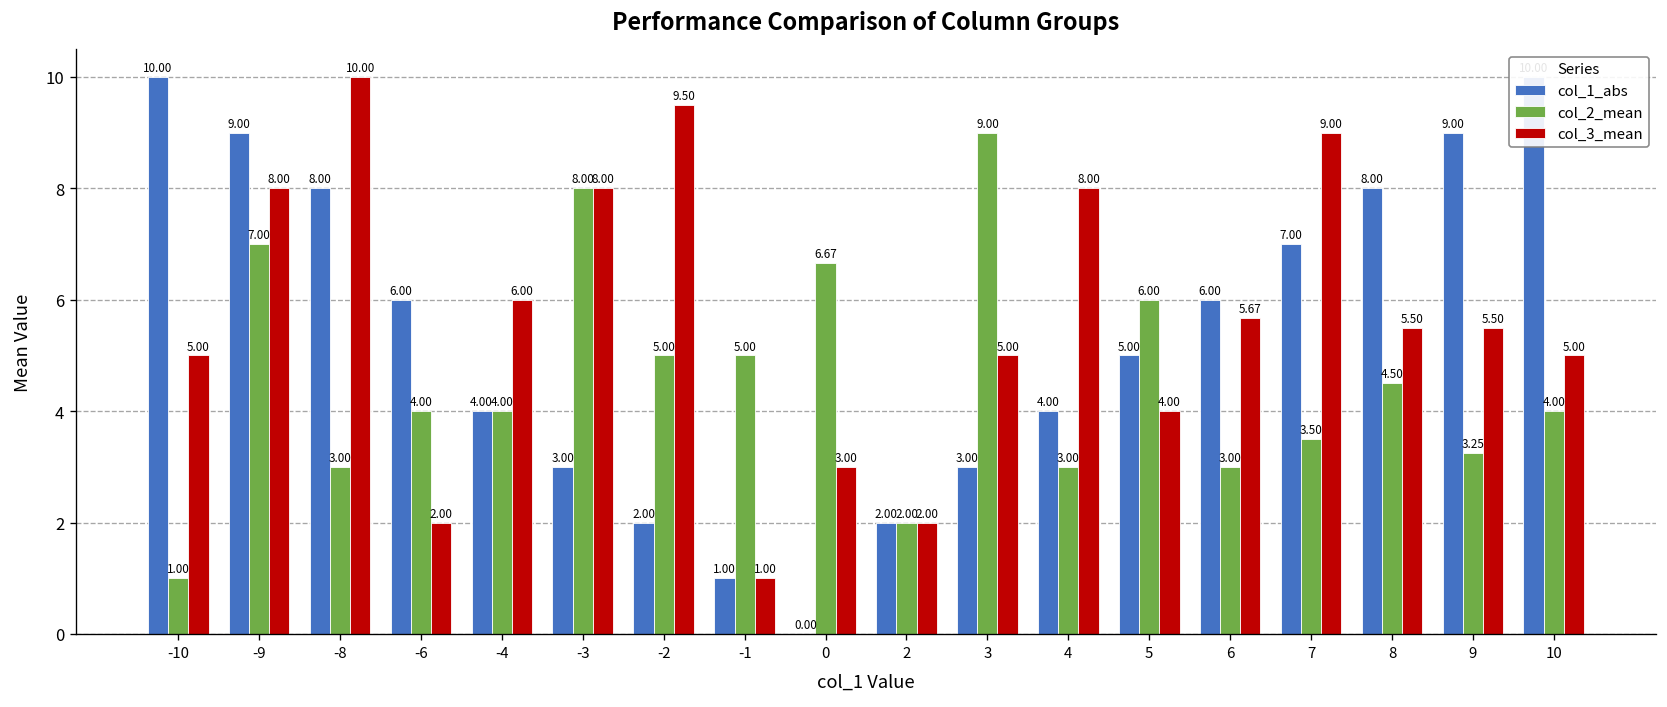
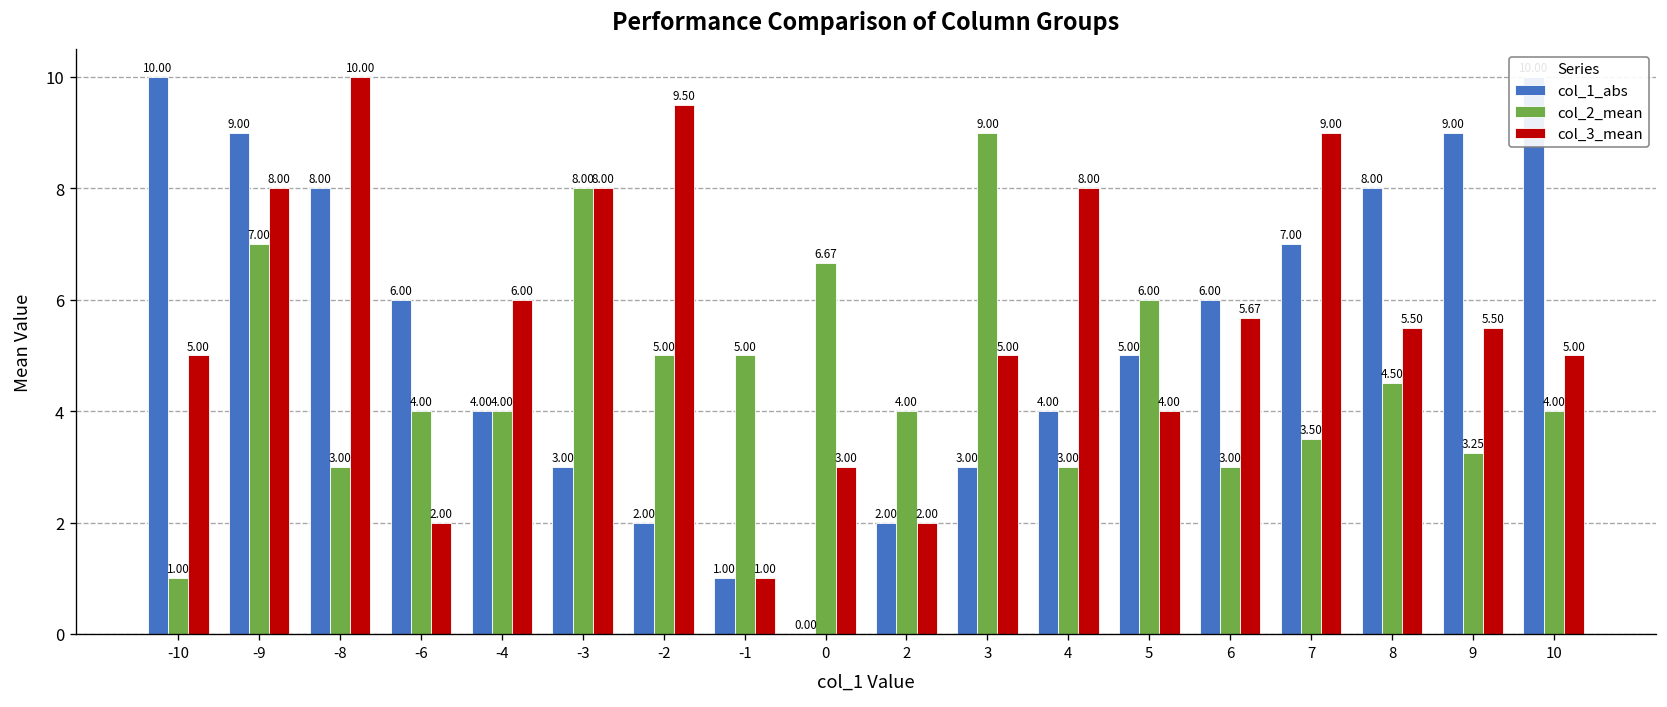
col_2_mean, 2: 2.00 -> 4.00
